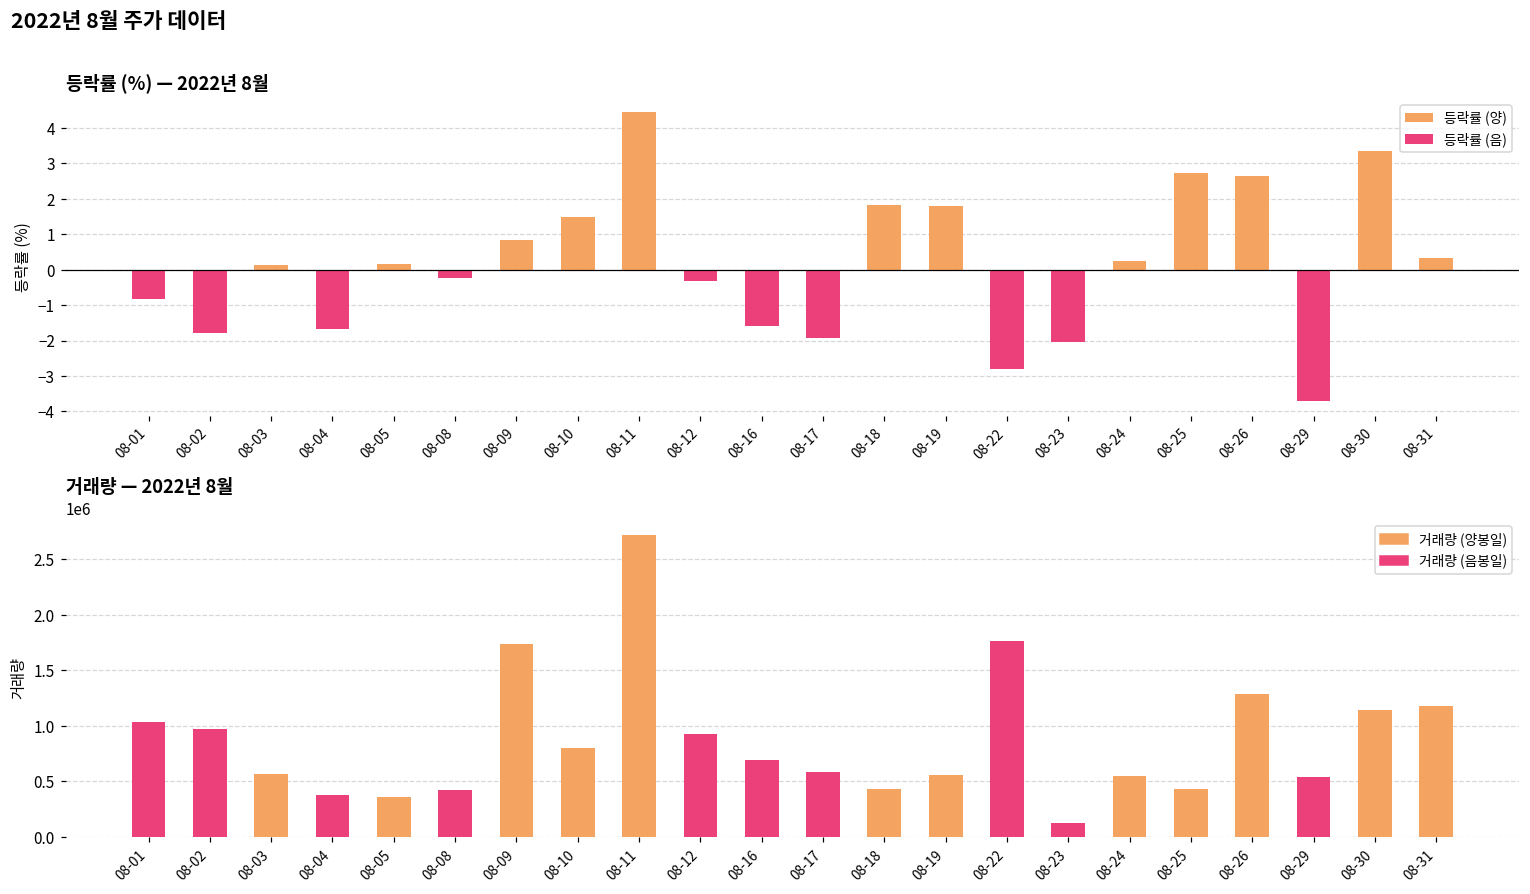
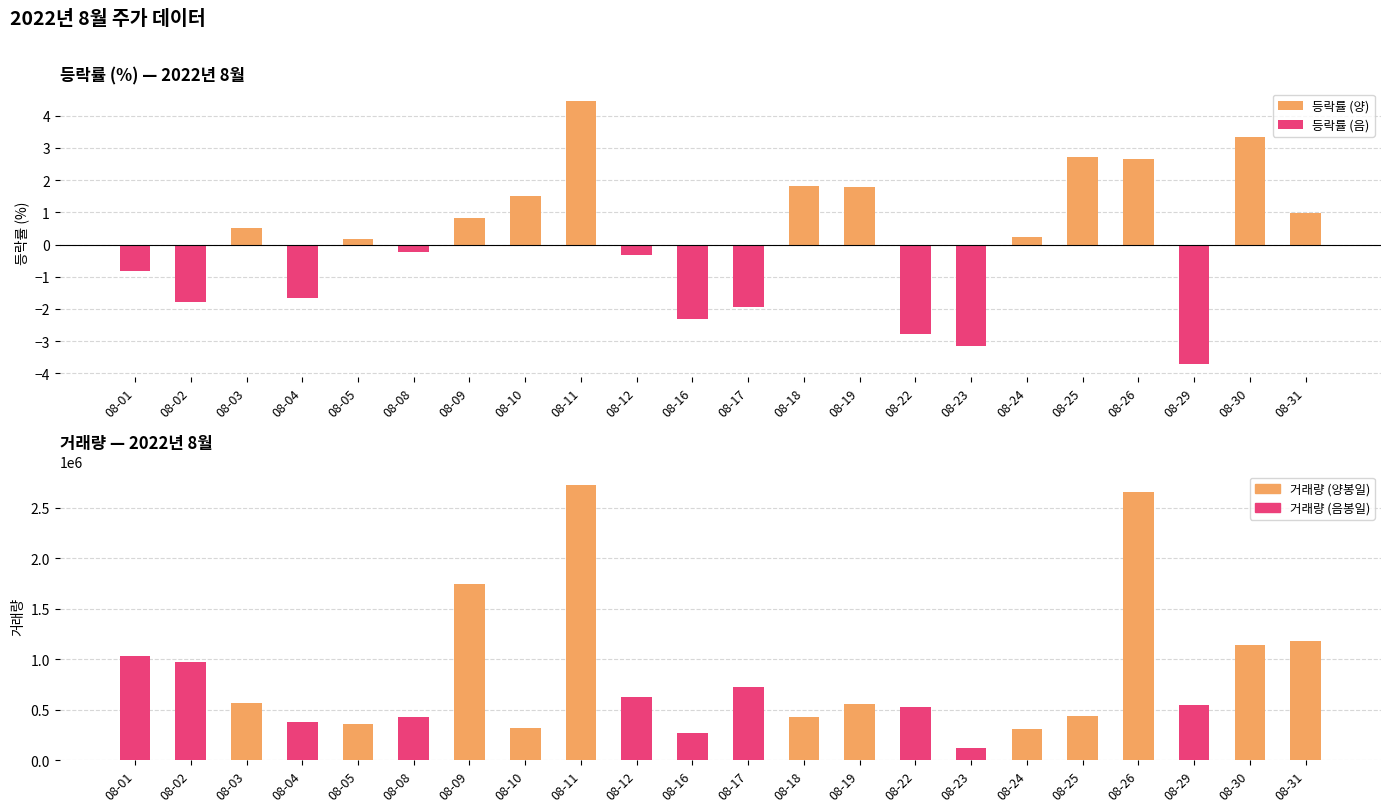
등락률 (%) — 2022년 8월, 등락률 (양), 08-03: 0.1 -> 0.5
등락률 (%) — 2022년 8월, 등락률 (음), 08-16: -1.6 -> -2.3
등락률 (%) — 2022년 8월, 등락률 (음), 08-23: -2.1 -> -3.1
등락률 (%) — 2022년 8월, 등락률 (양), 08-31: 0.3 -> 1.0
거래량 — 2022년 8월, 08-10: 800000 -> 320000
거래량 — 2022년 8월, 08-12: 930000 -> 630000
거래량 — 2022년 8월, 08-16: 690000 -> 260000
거래량 — 2022년 8월, 08-17: 580000 -> 730000
거래량 — 2022년 8월, 08-22: 1760000 -> 520000
거래량 — 2022년 8월, 08-24: 550000 -> 310000
거래량 — 2022년 8월, 08-26: 1290000 -> 2660000
